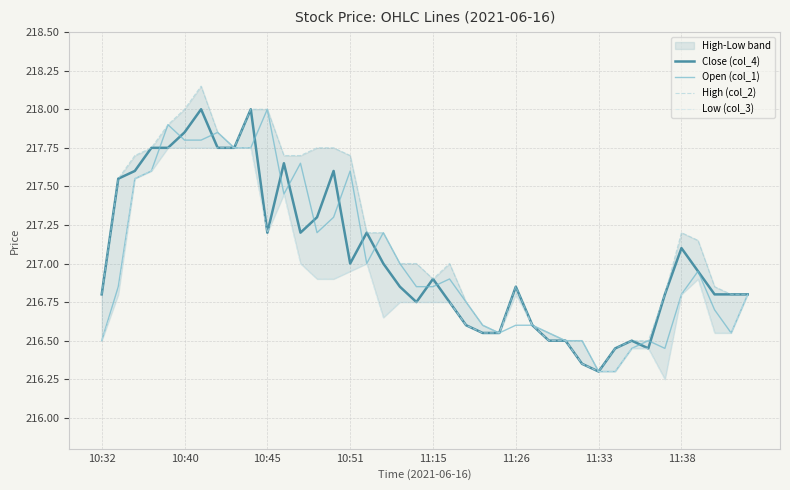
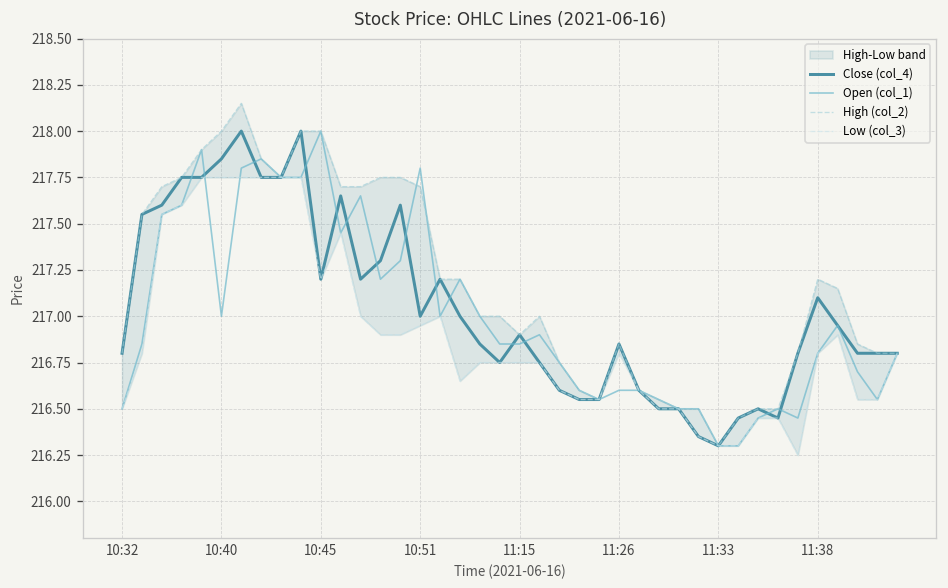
Open (col_1), 10:40: 217.8 -> 217.0
Open (col_1), 10:51: 217.6 -> 217.8
